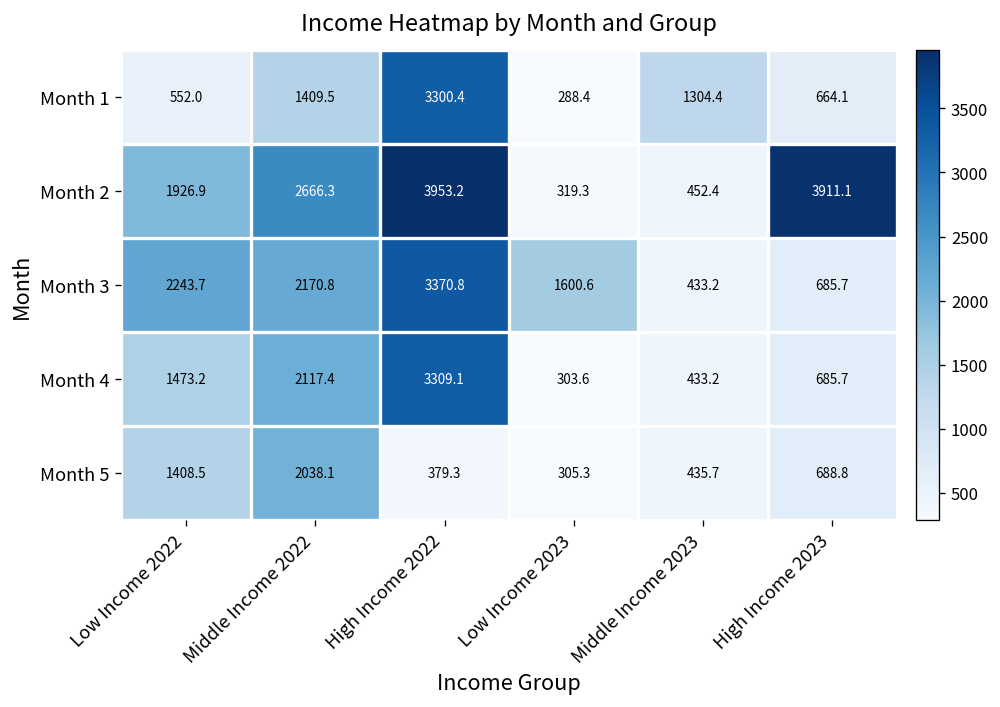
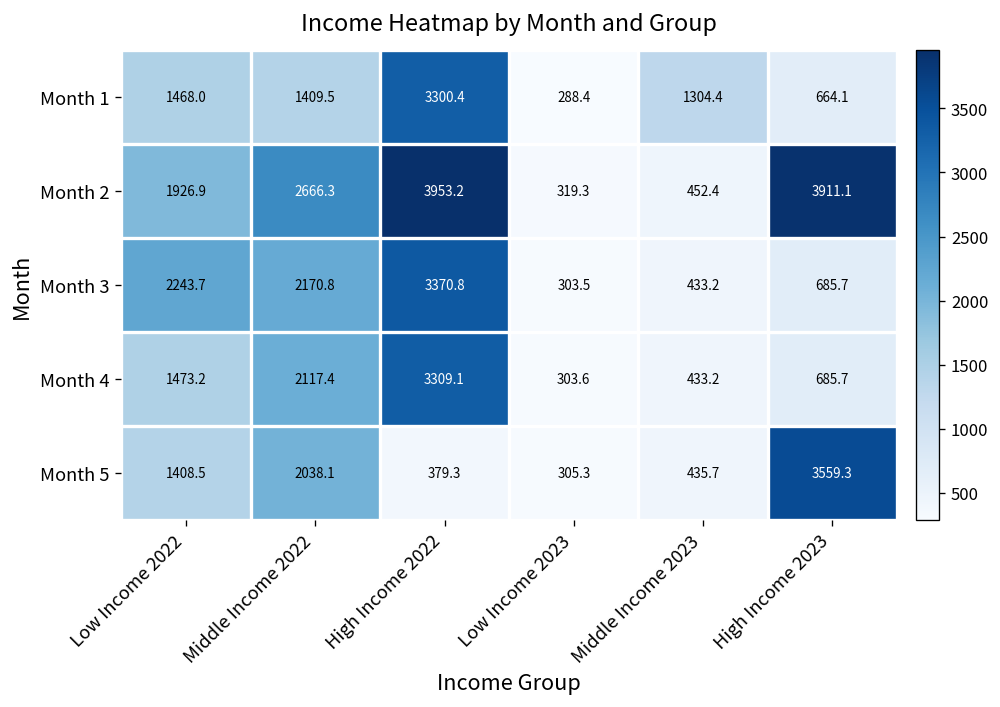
Month 1, Low Income 2022: 552.0 -> 1468.0
Month 3, Low Income 2023: 1600.6 -> 303.5
Month 5, High Income 2023: 688.8 -> 3559.3
